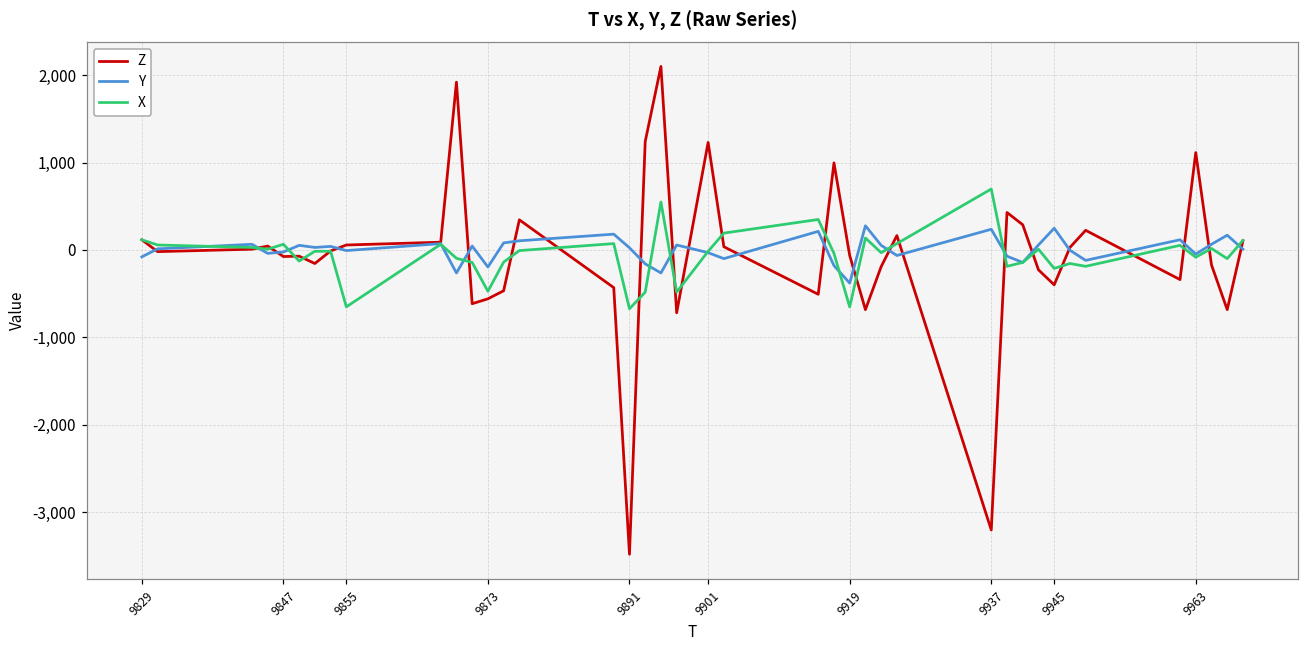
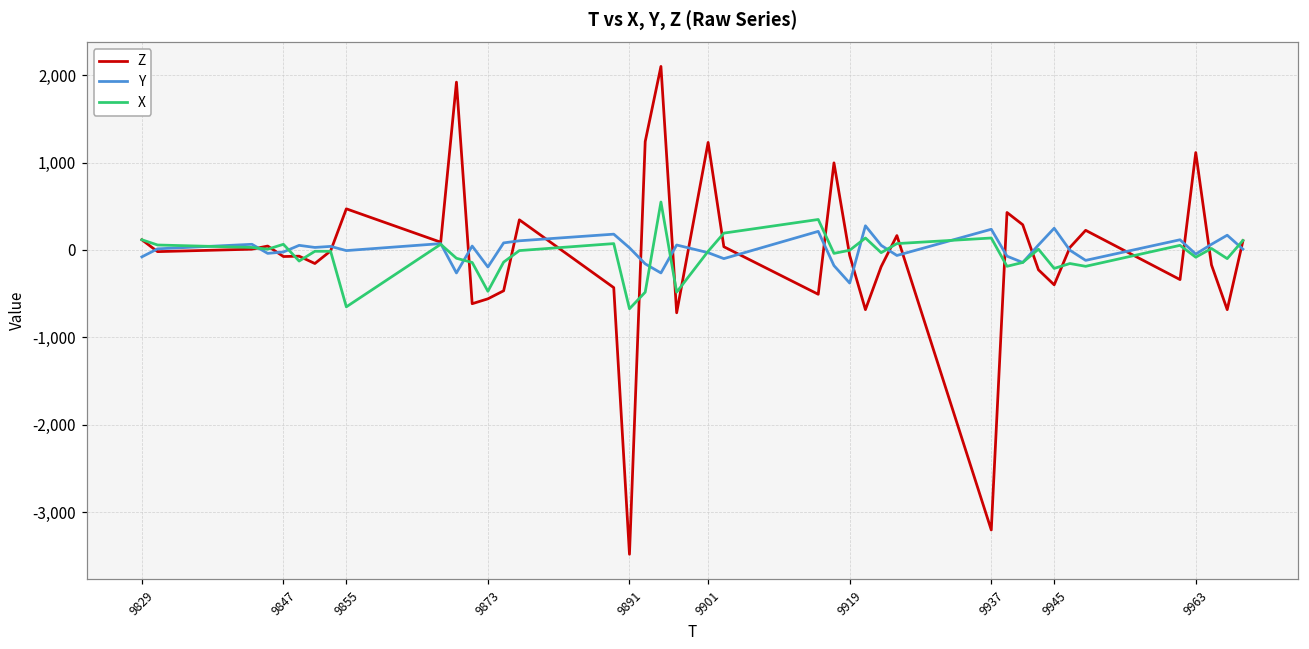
Z, 9855: 100 -> 500
X, 9919: -700 -> 0
X, 9937: 700 -> 100
